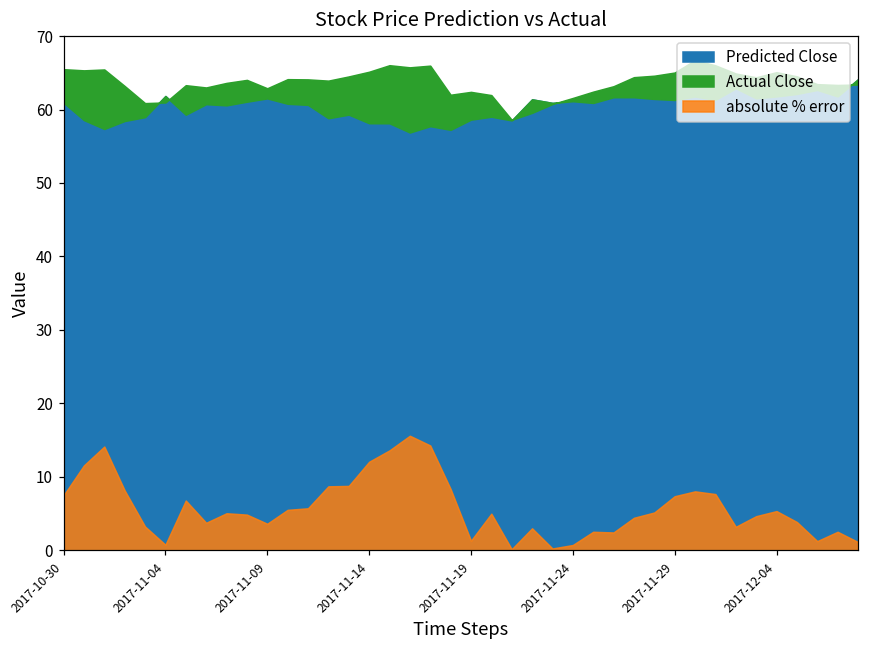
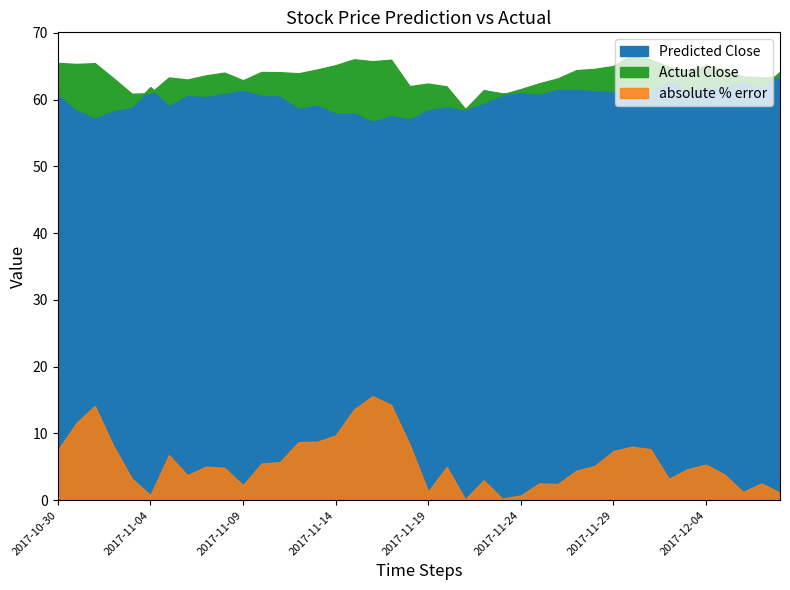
absolute % error, 2017-11-09: 4 -> 2
absolute % error, 2017-11-14: 12 -> 10
